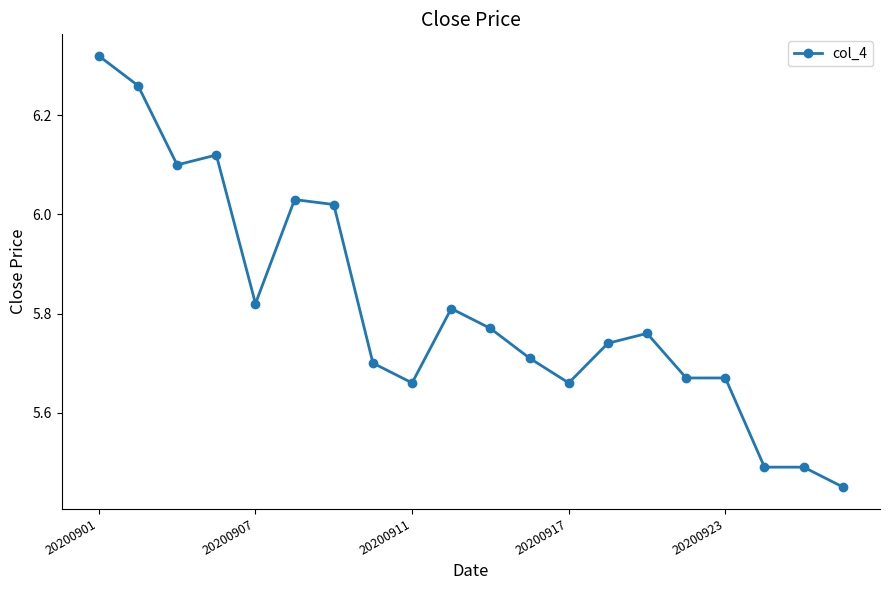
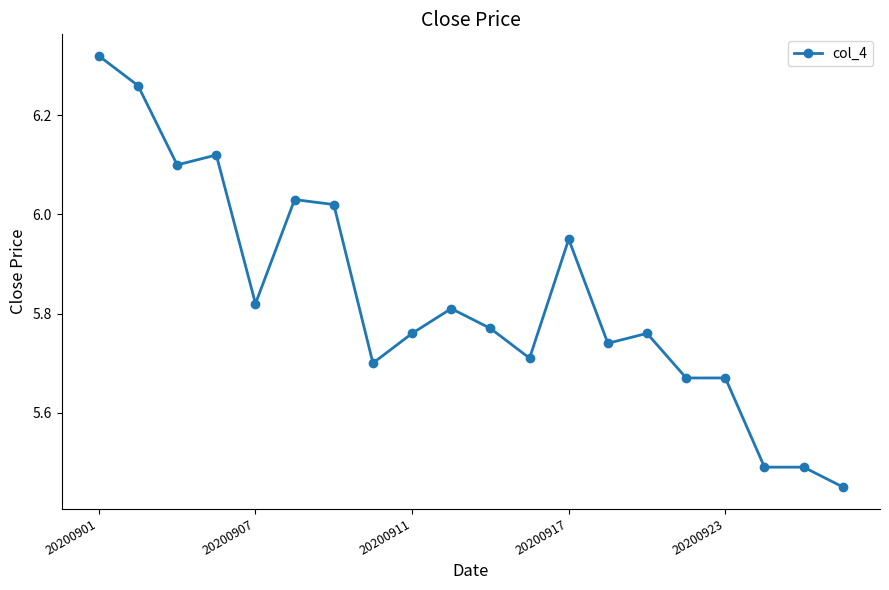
20200911: 5.66 -> 5.76
20200917: 5.66 -> 5.95
